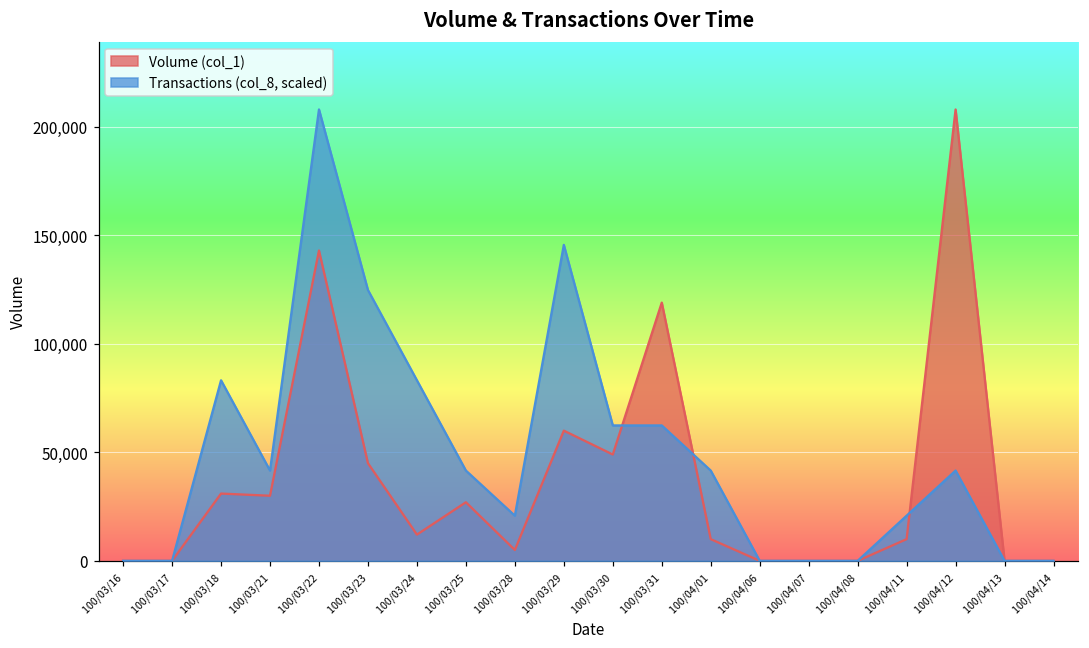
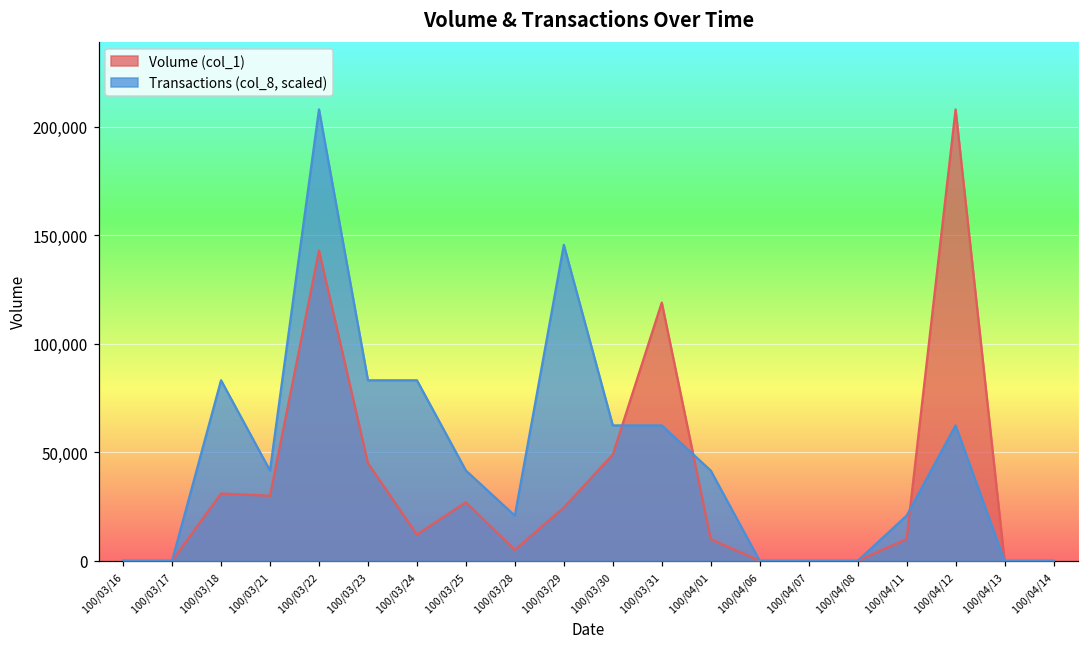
Transactions (col_8, scaled), 100/03/23: 125,000 -> 83,000
Volume (col_1), 100/03/29: 60,000 -> 25,000
Transactions (col_8, scaled), 100/04/12: 42,000 -> 62,000
